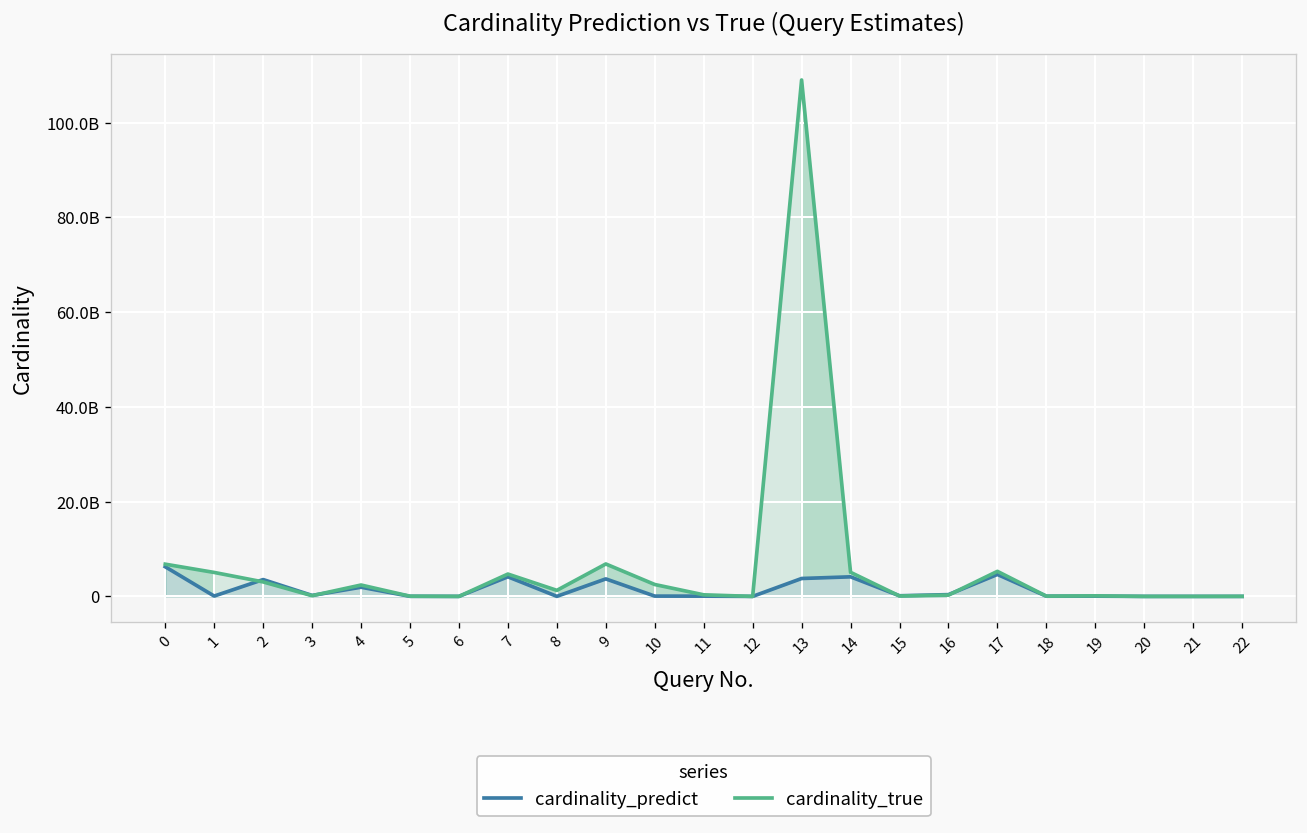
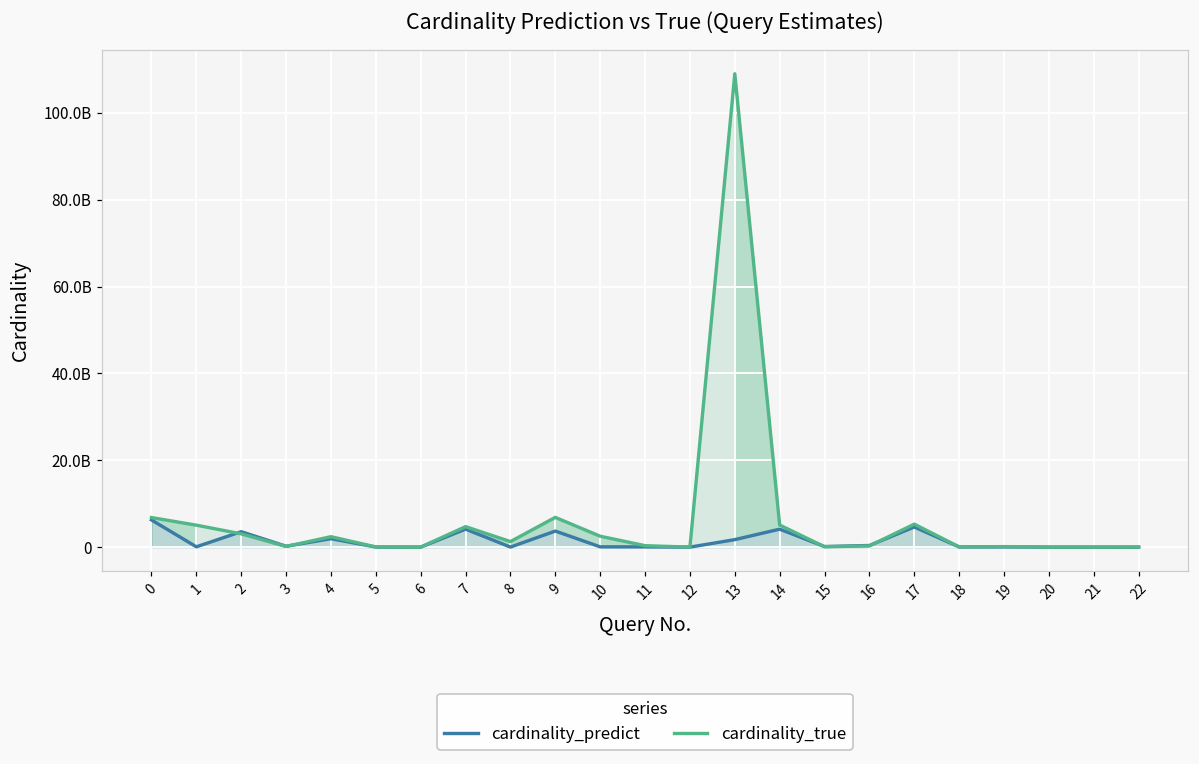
cardinality_predict, 13: 4000000000 -> 2000000000
